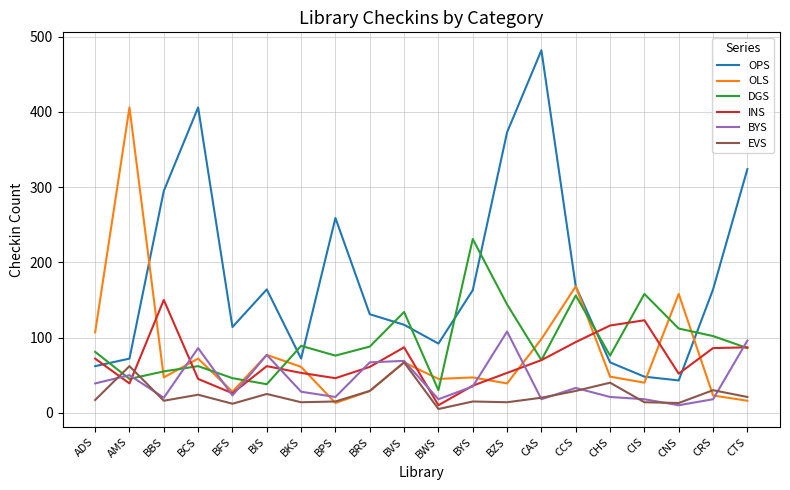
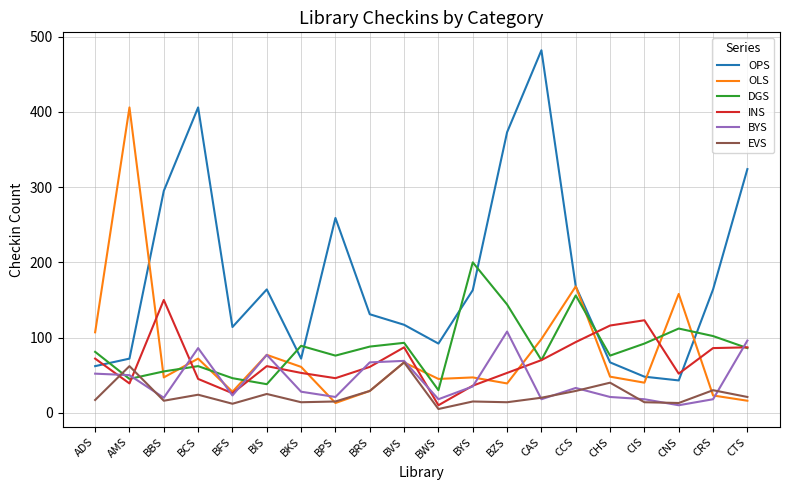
BYS, ADS: 40 -> 50
DGS, BVS: 130 -> 90
DGS, BYS: 230 -> 200
DGS, CIS: 160 -> 90
